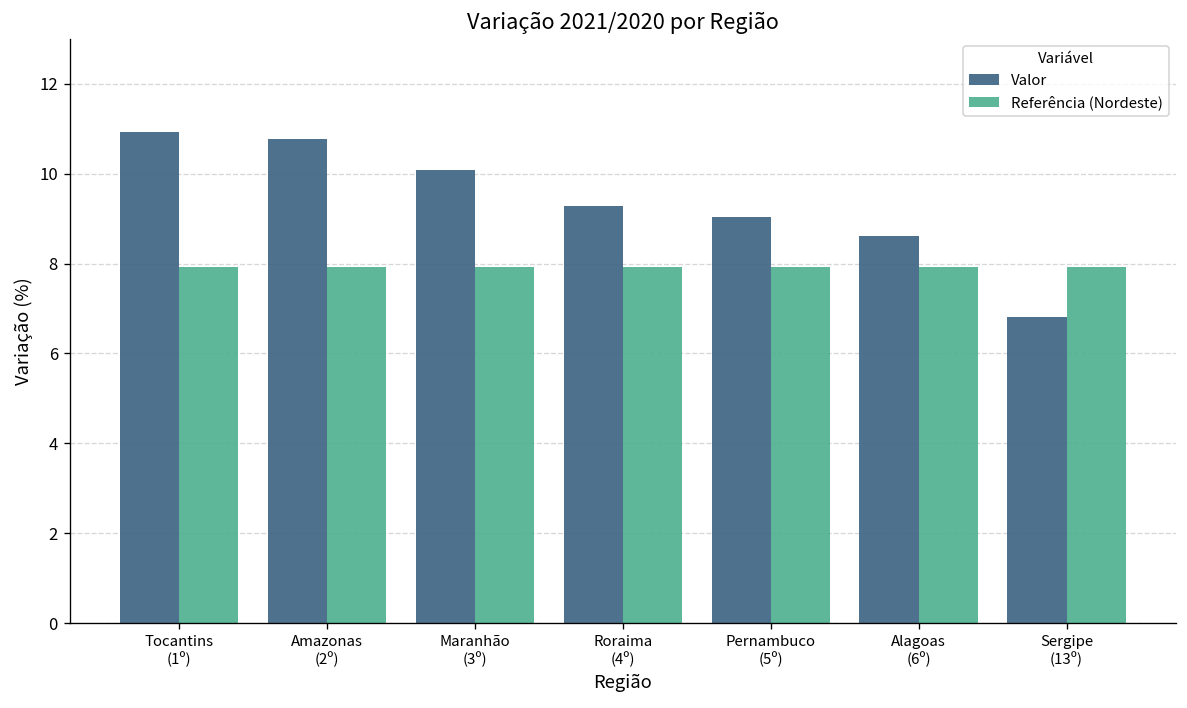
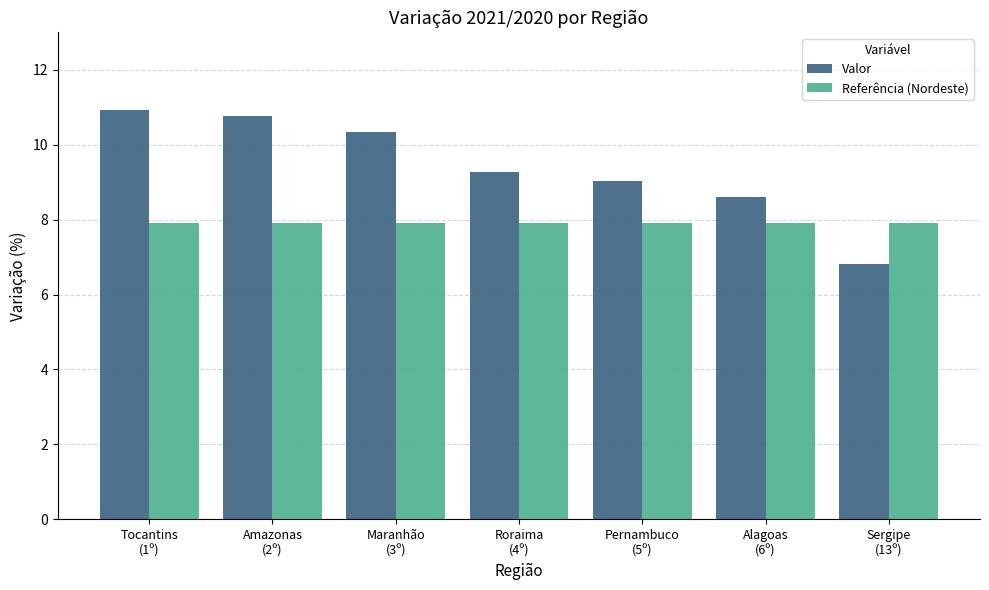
Valor, Maranhão (3º): 10.1 -> 10.3
